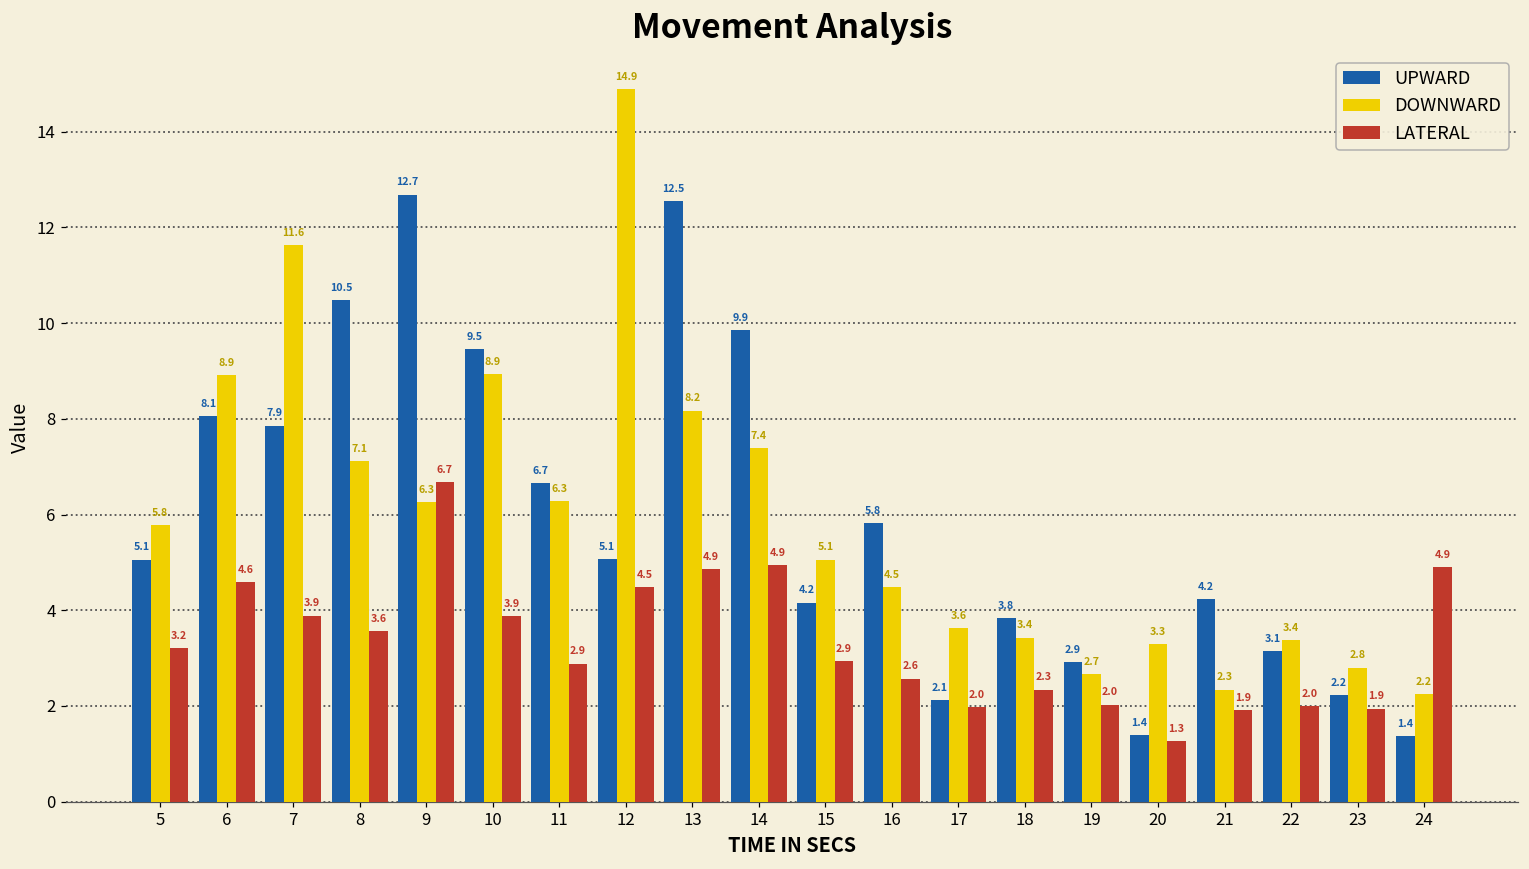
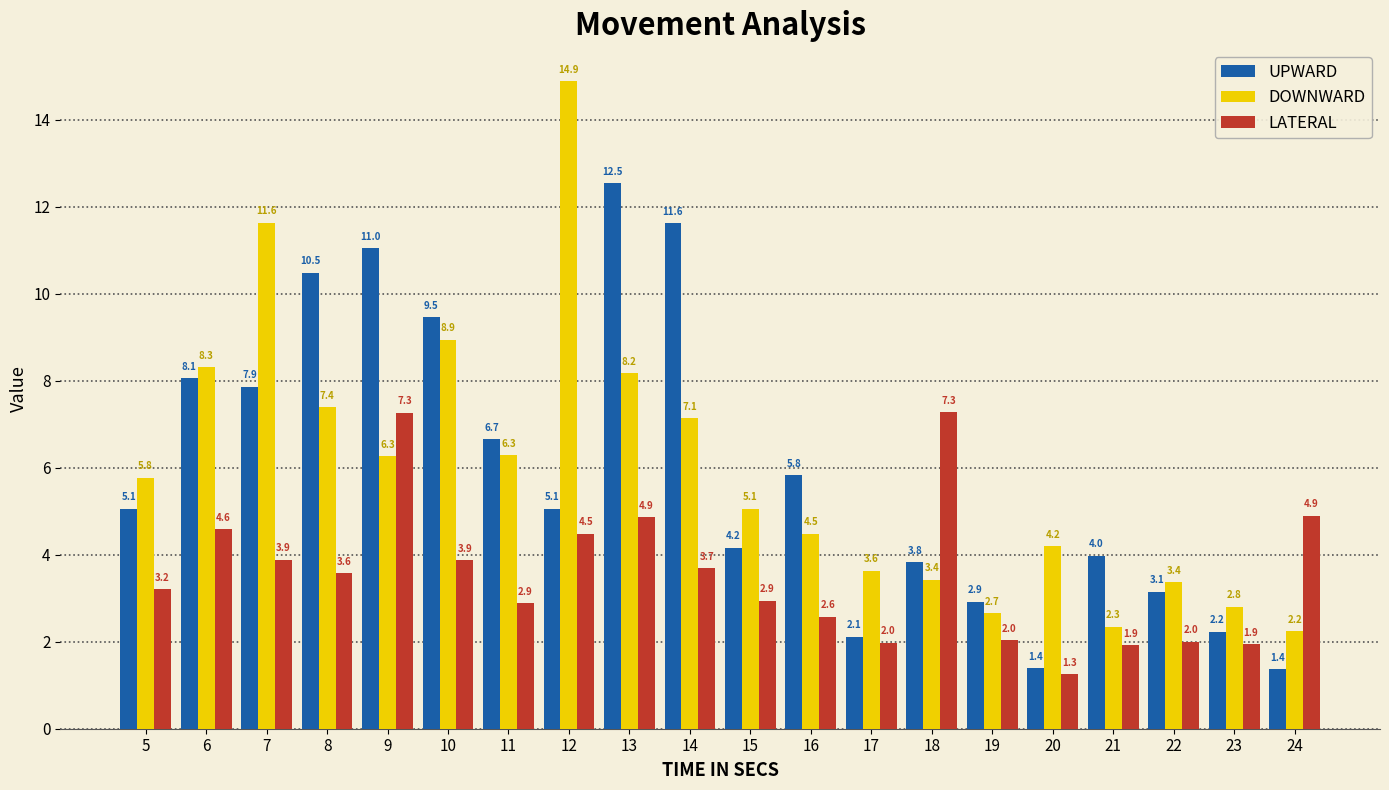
DOWNWARD, 6: 8.9 -> 8.3
DOWNWARD, 8: 7.1 -> 7.4
UPWARD, 9: 12.7 -> 11.0
LATERAL, 9: 6.7 -> 7.3
UPWARD, 14: 9.9 -> 11.6
DOWNWARD, 14: 7.4 -> 7.1
LATERAL, 14: 4.9 -> 3.7
LATERAL, 18: 2.3 -> 7.3
DOWNWARD, 20: 3.3 -> 4.2
UPWARD, 21: 4.2 -> 4.0
